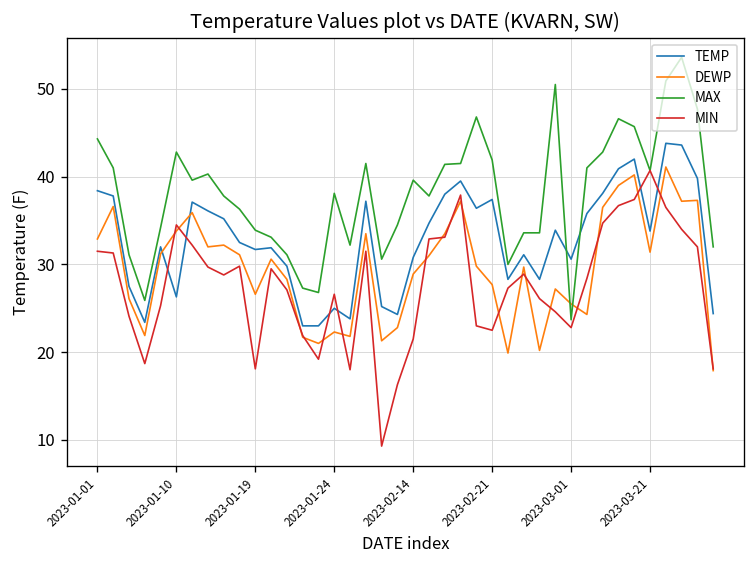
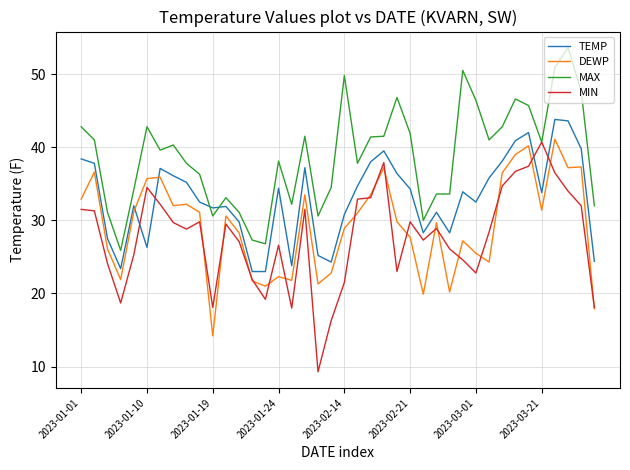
MAX, 2023-01-01: 44 -> 43
DEWP, 2023-01-10: 34 -> 36
DEWP, 2023-01-19: 27 -> 14
MAX, 2023-01-19: 34 -> 31
TEMP, 2023-01-24: 25 -> 34
MAX, 2023-02-14: 40 -> 50
TEMP, 2023-02-21: 37 -> 34
MIN, 2023-02-21: 23 -> 30
TEMP, 2023-03-01: 31 -> 33
MAX, 2023-03-01: 24 -> 46
